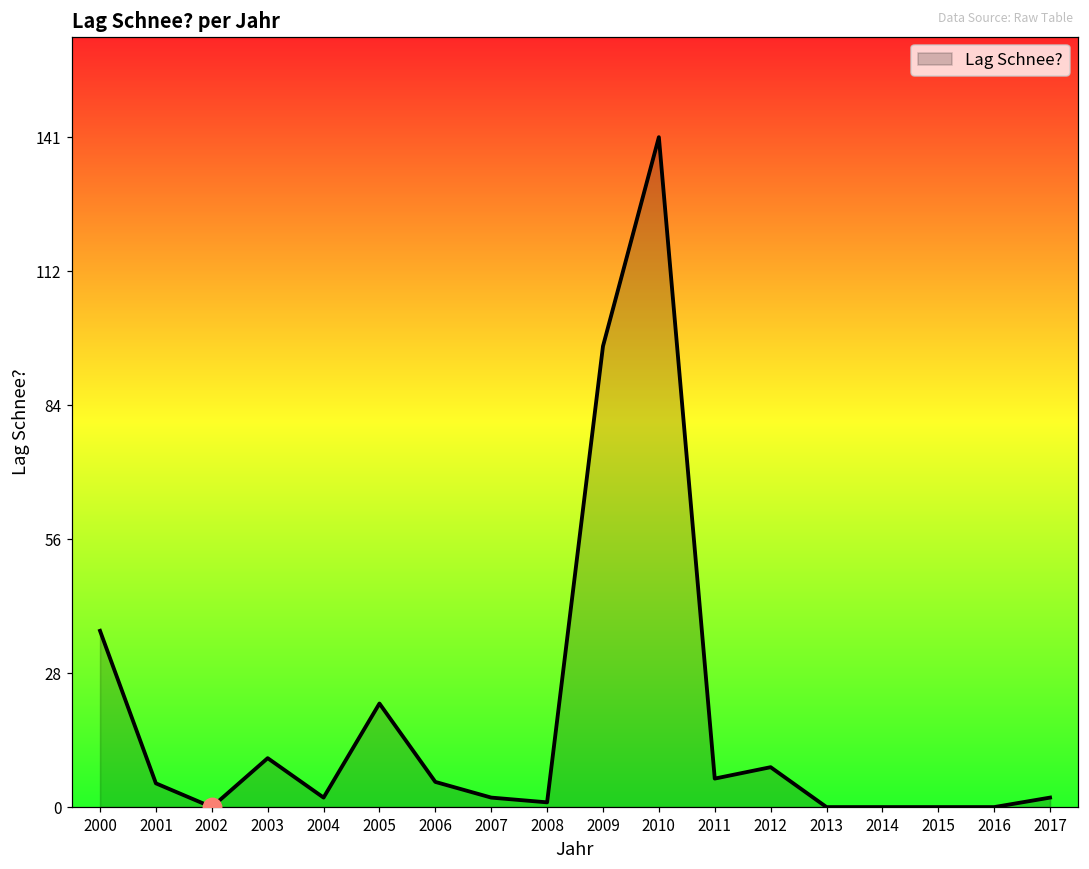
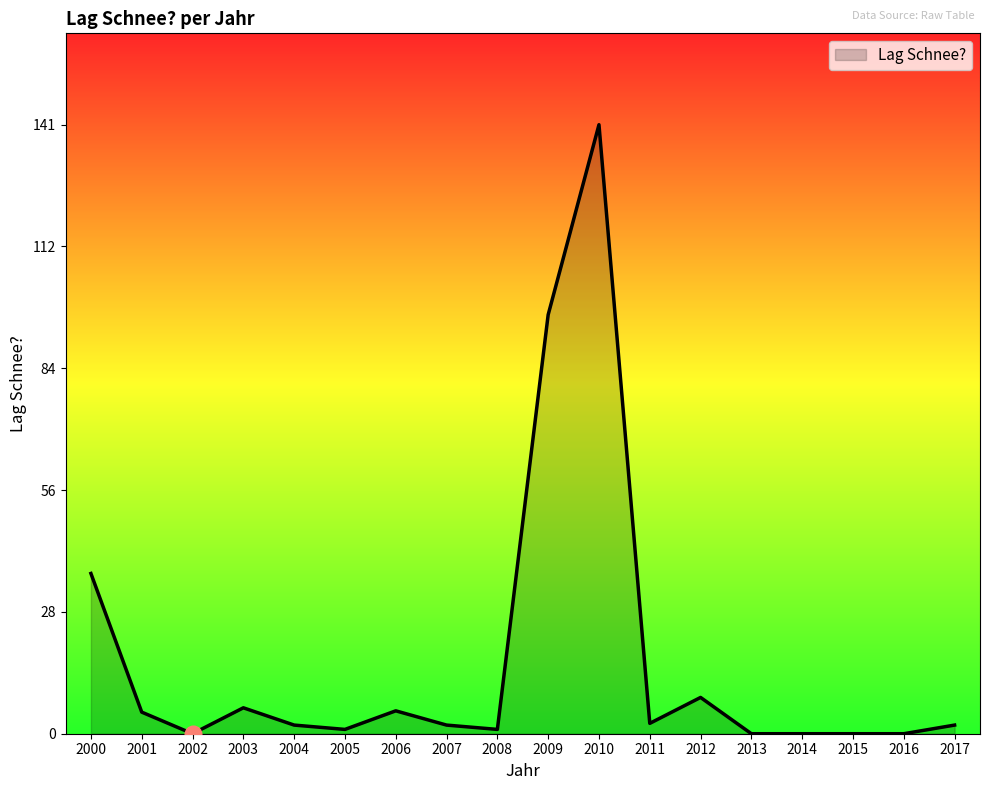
Lag Schnee?, 2003: 10 -> 6
Lag Schnee?, 2005: 22 -> 1
Lag Schnee?, 2011: 6 -> 2
